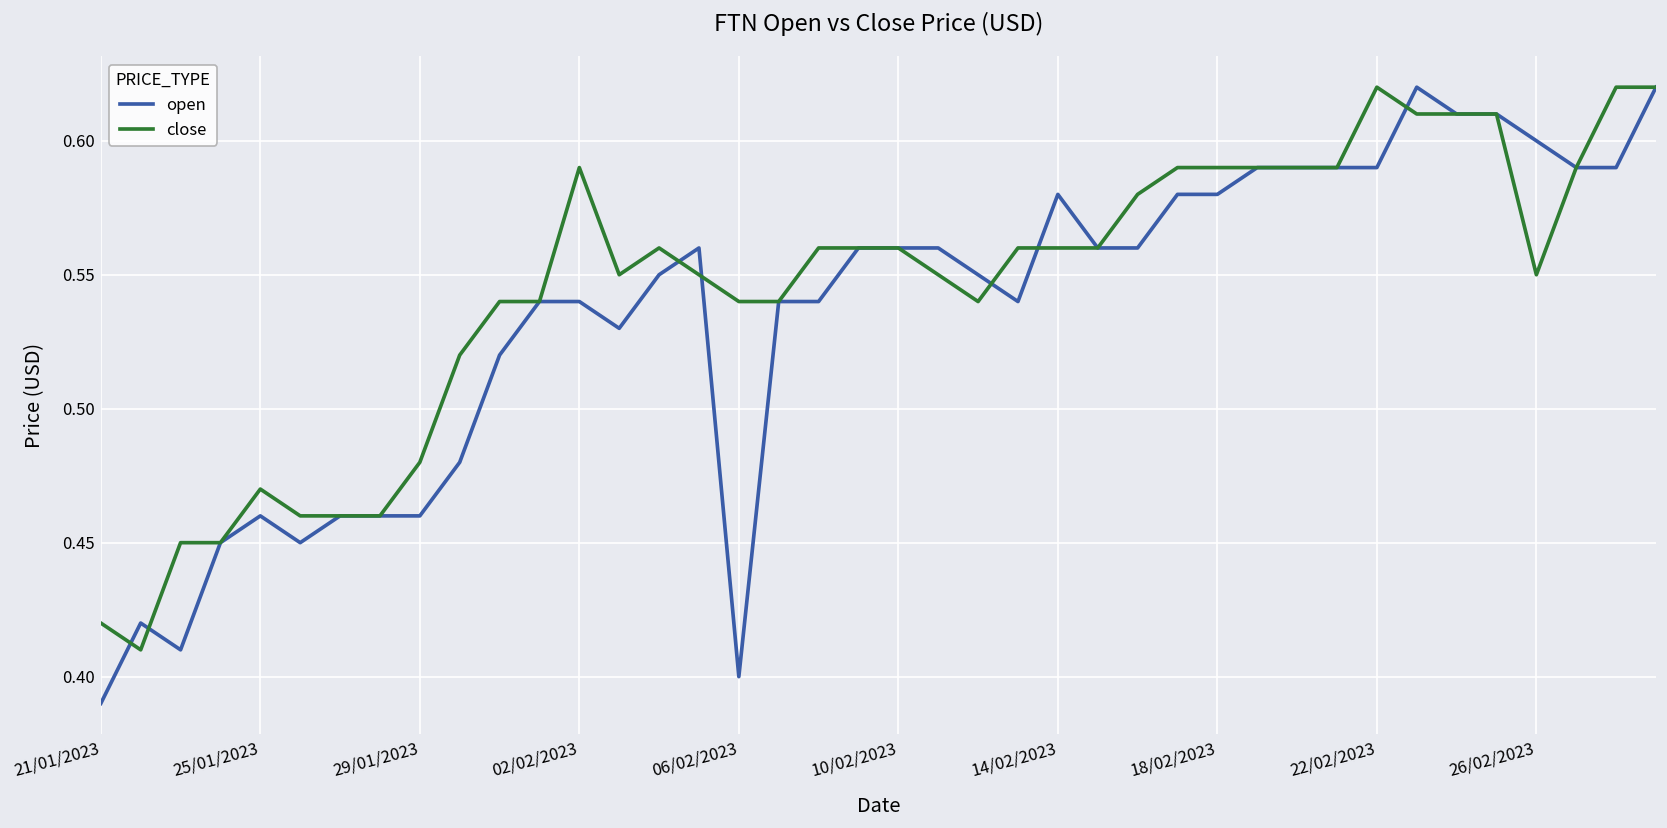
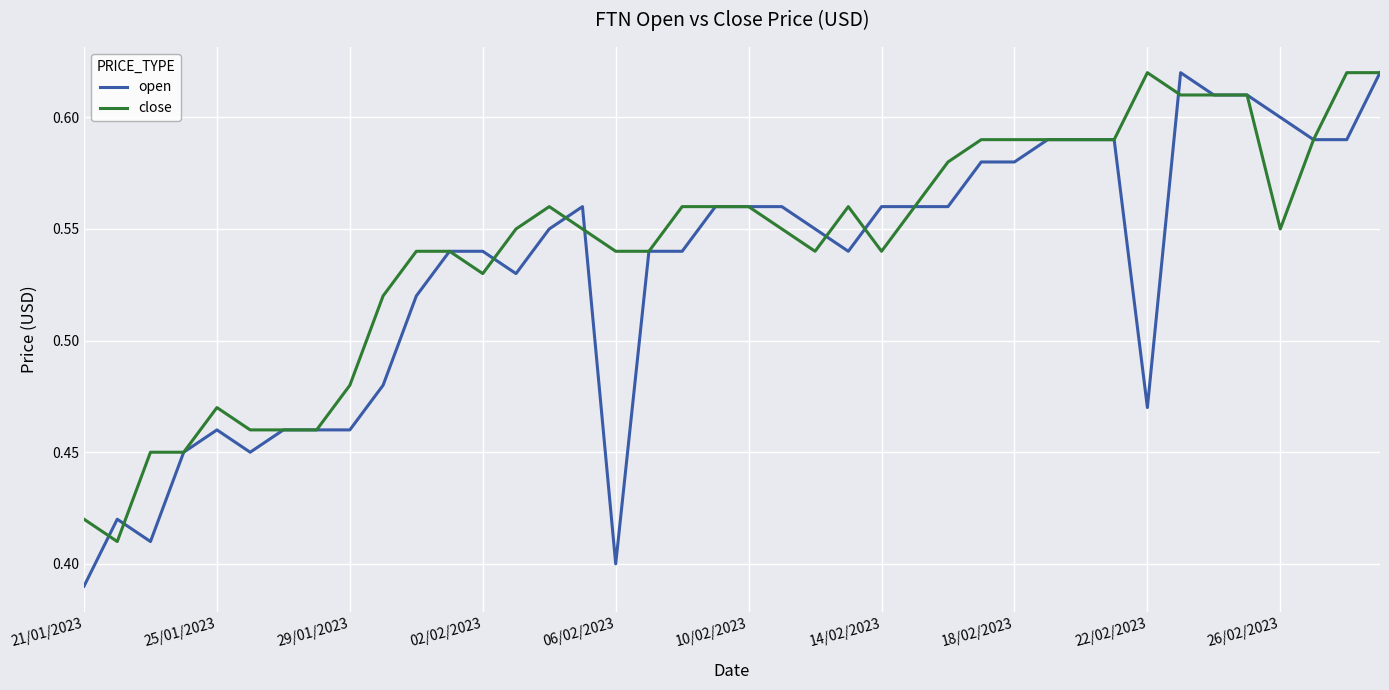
close, 02/02/2023: 0.59 -> 0.53
open, 14/02/2023: 0.58 -> 0.56
close, 14/02/2023: 0.56 -> 0.54
open, 22/02/2023: 0.59 -> 0.47
